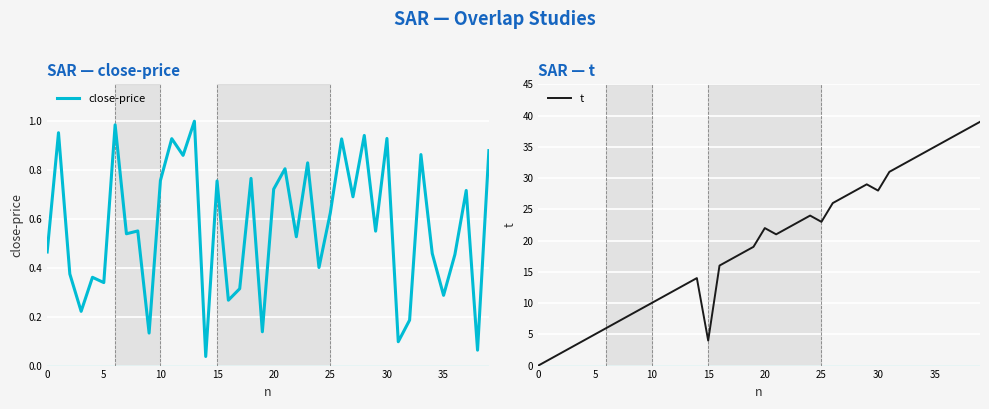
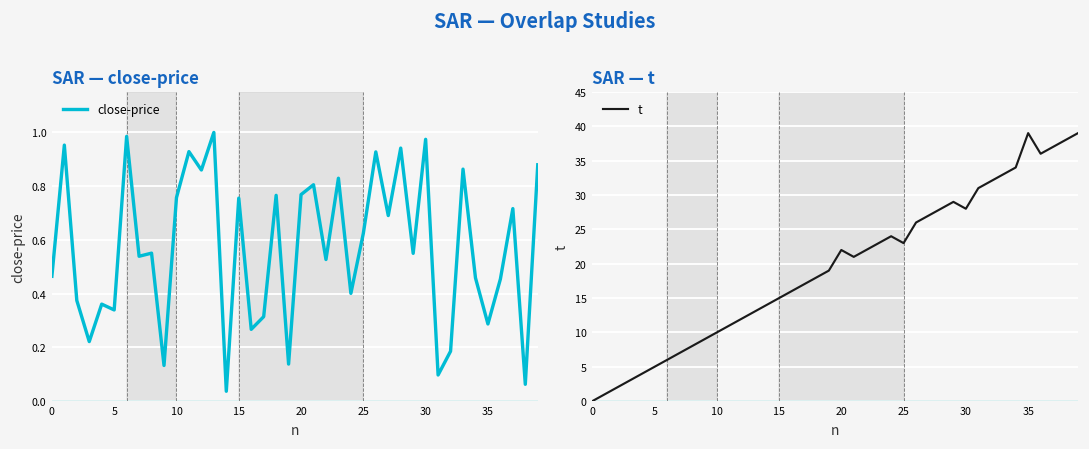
SAR — close-price, 20: 0.72 -> 0.77
SAR — close-price, 30: 0.93 -> 0.97
SAR — t, 15: 4 -> 15
SAR — t, 35: 35 -> 39
